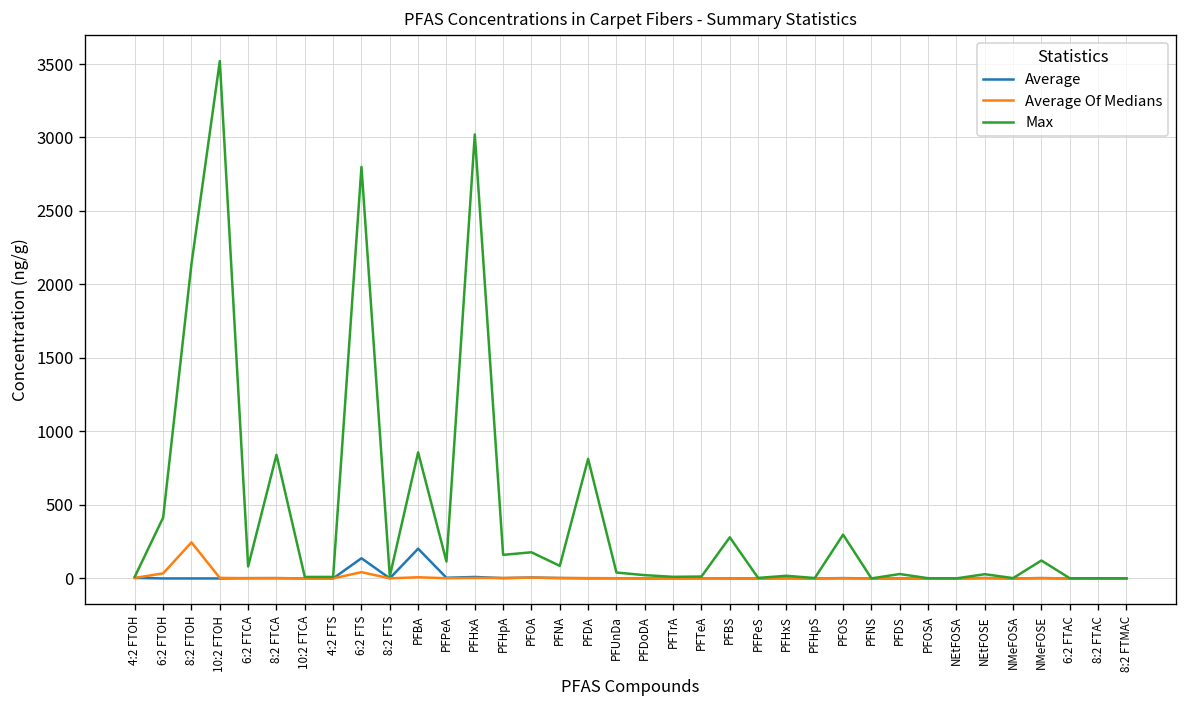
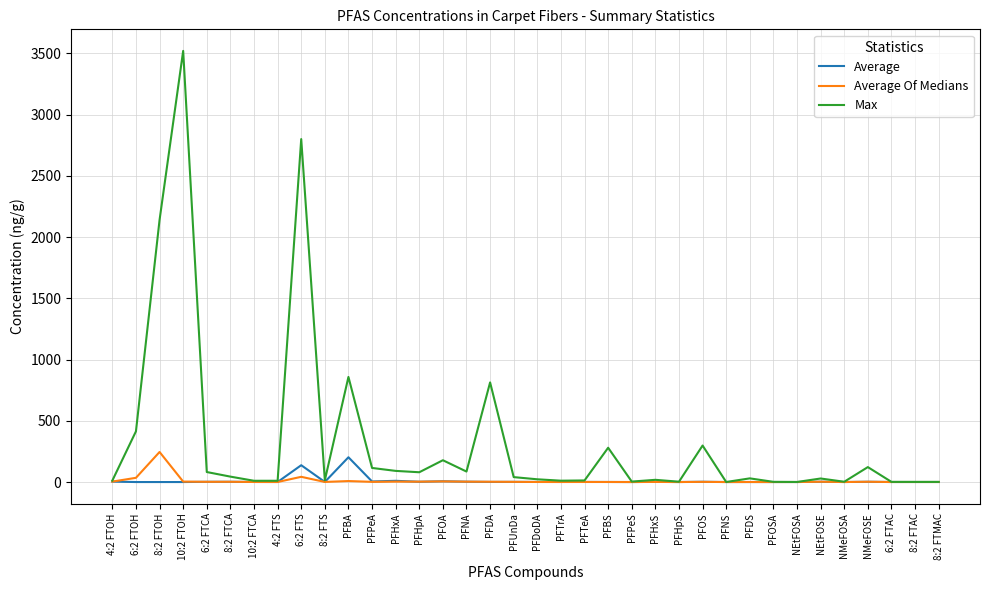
Max, 8:2 FTCA: 840 -> 40
Max, PFHxA: 3020 -> 90
Max, PFHpA: 160 -> 80
